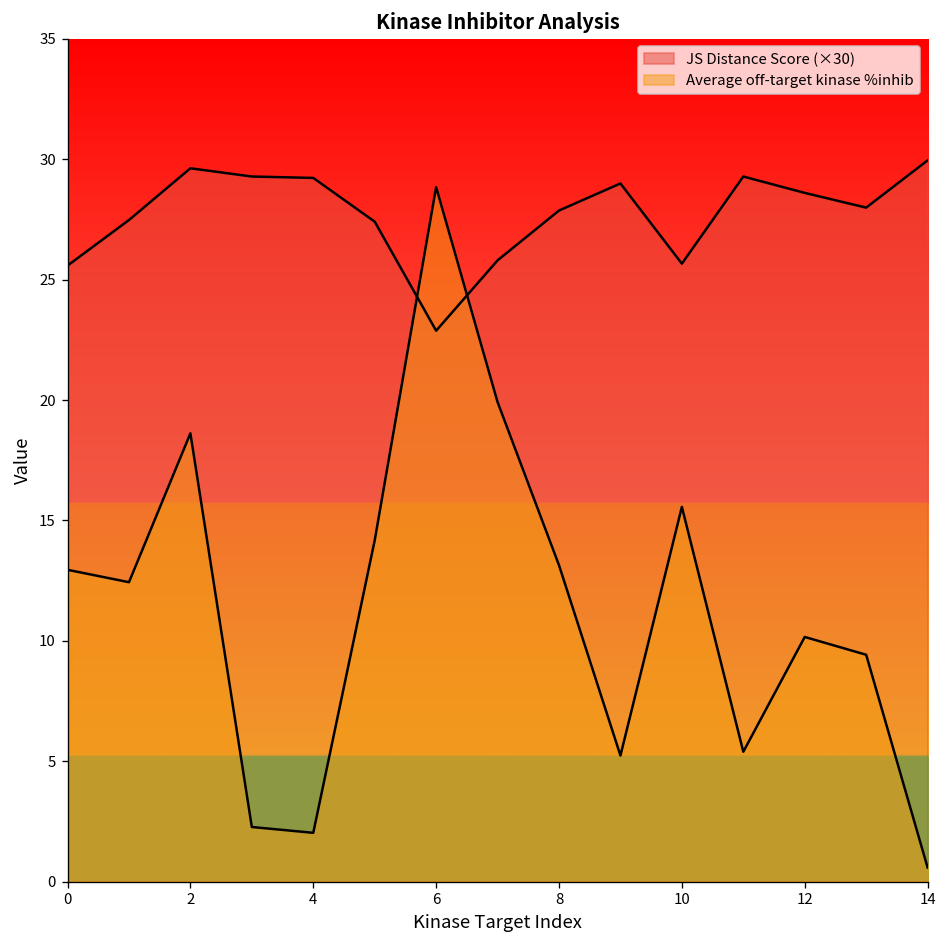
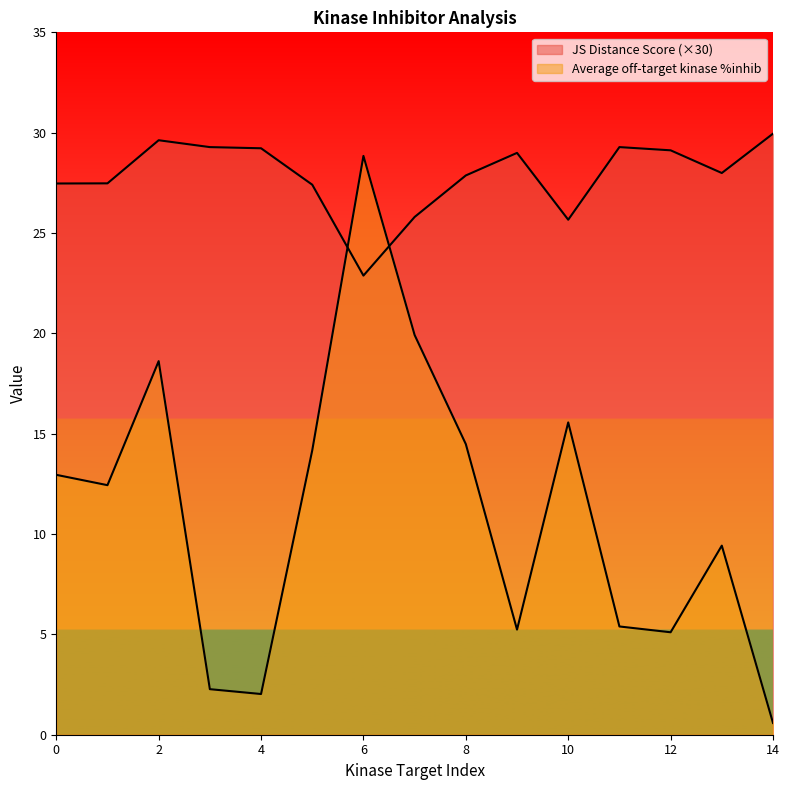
JS Distance Score (×30), 0: 25.6 -> 27.5
Average off-target kinase %inhib, 8: 13.1 -> 14.5
JS Distance Score (×30), 12: 28.6 -> 29.1
Average off-target kinase %inhib, 12: 10.2 -> 5.1
